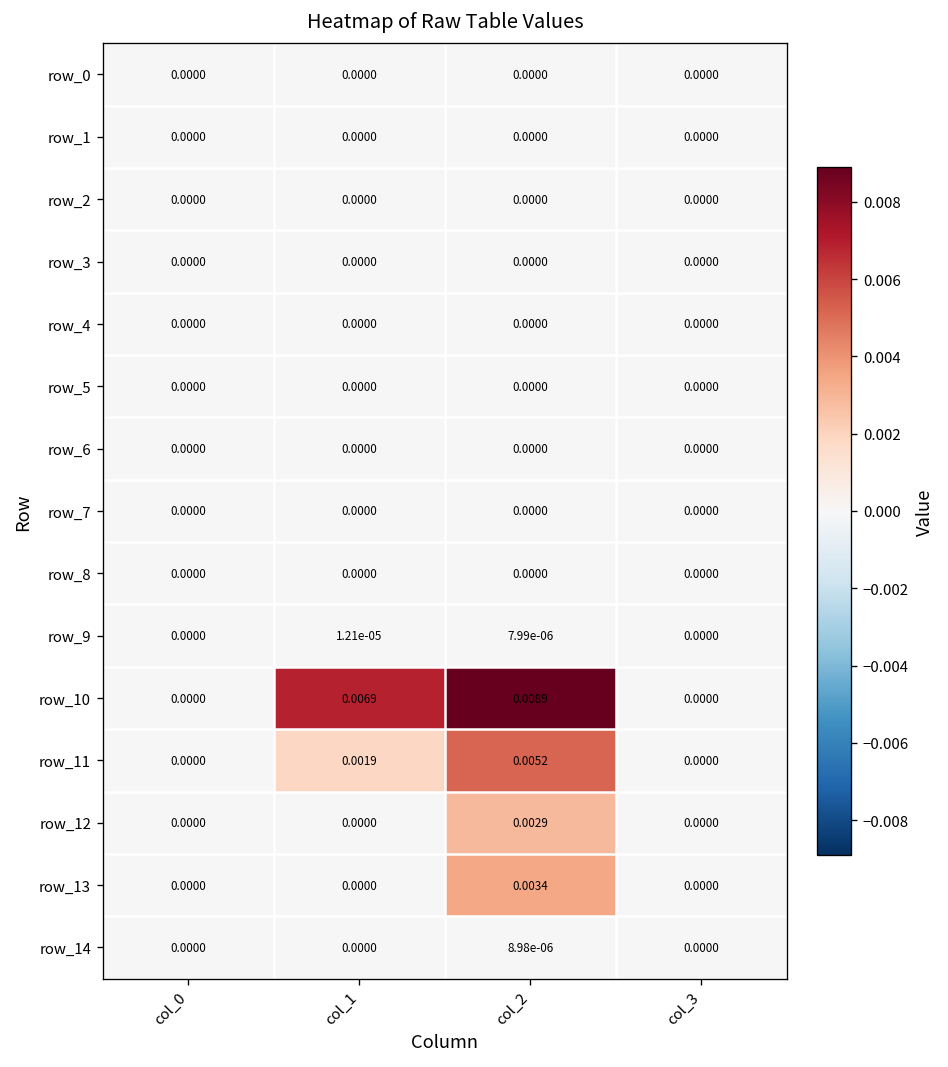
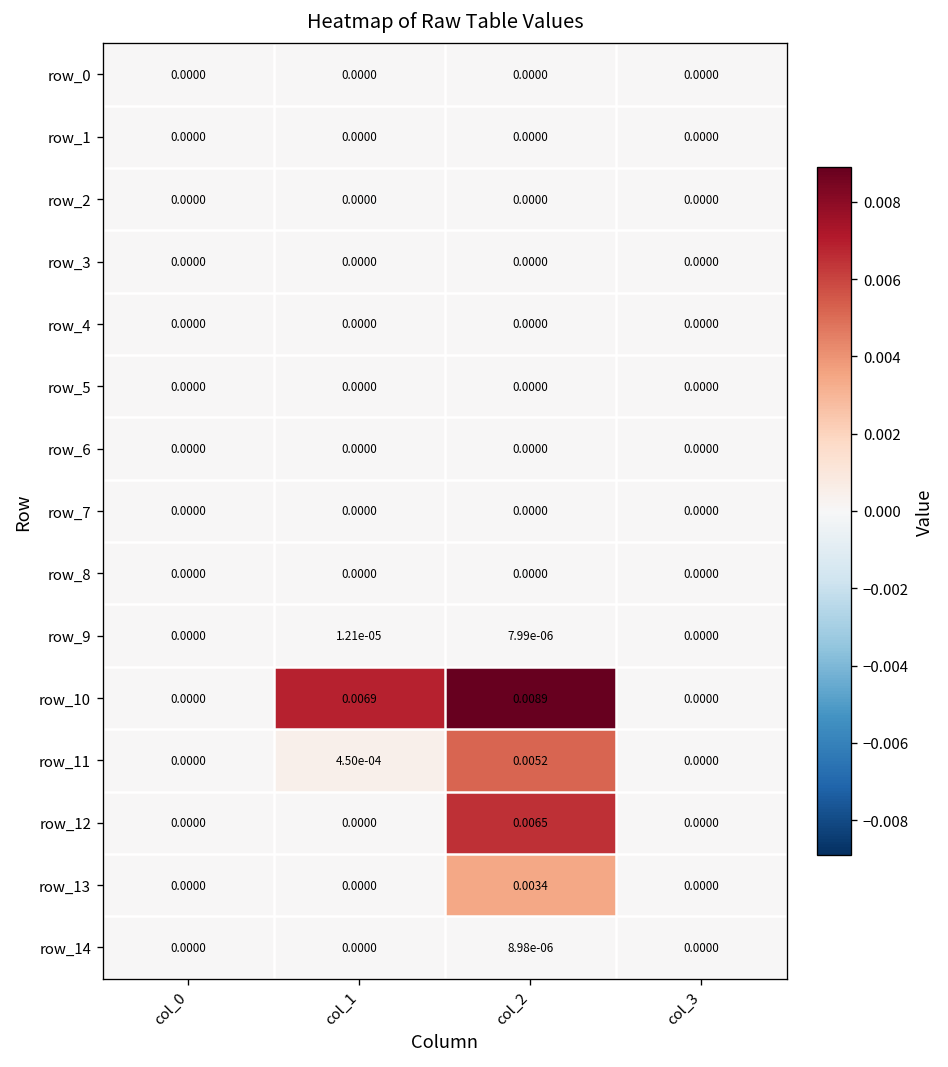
row_11, col_1: 0.0019 -> 4.50e-04
row_12, col_2: 0.0029 -> 0.0065
